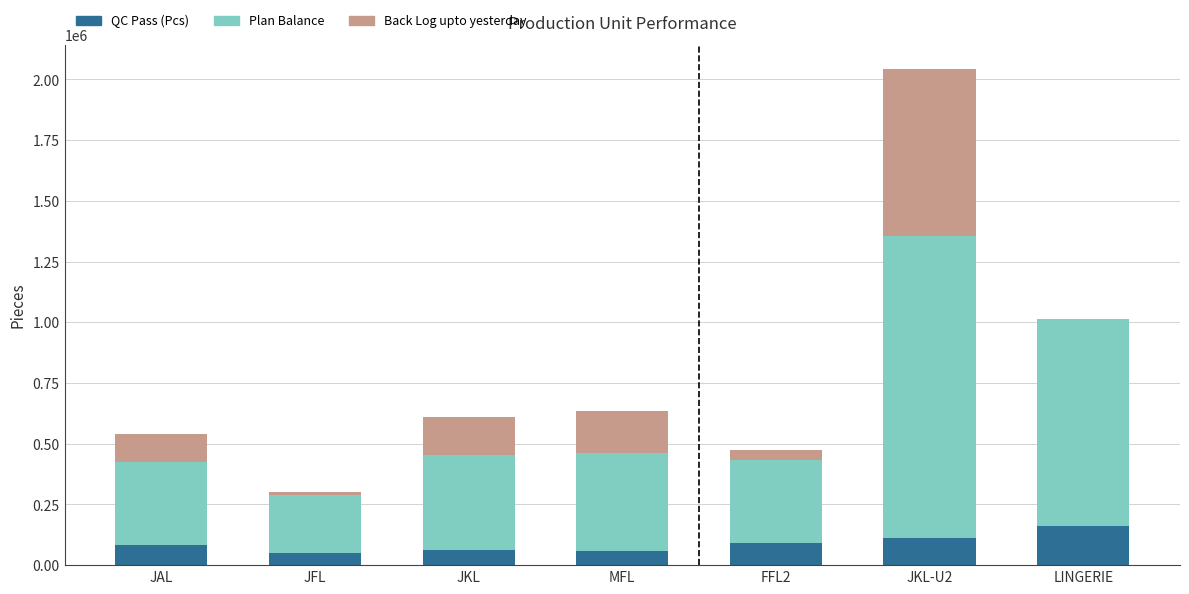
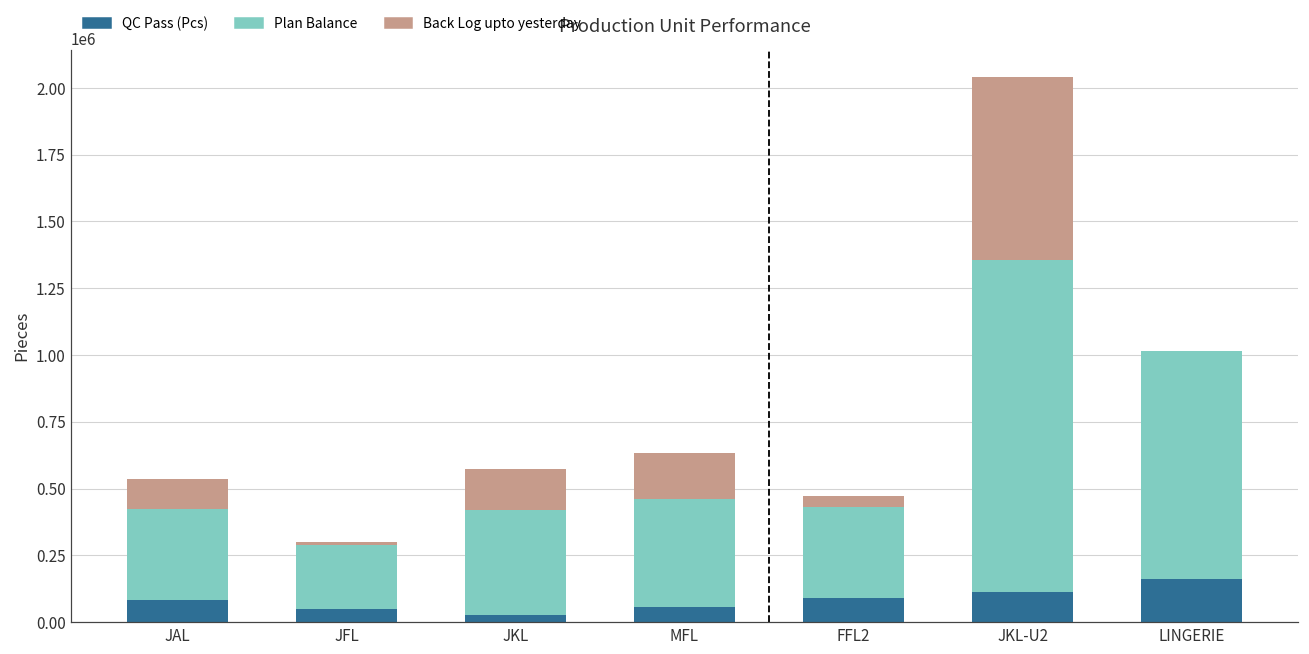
QC Pass (Pcs), JKL: 60000 -> 30000
